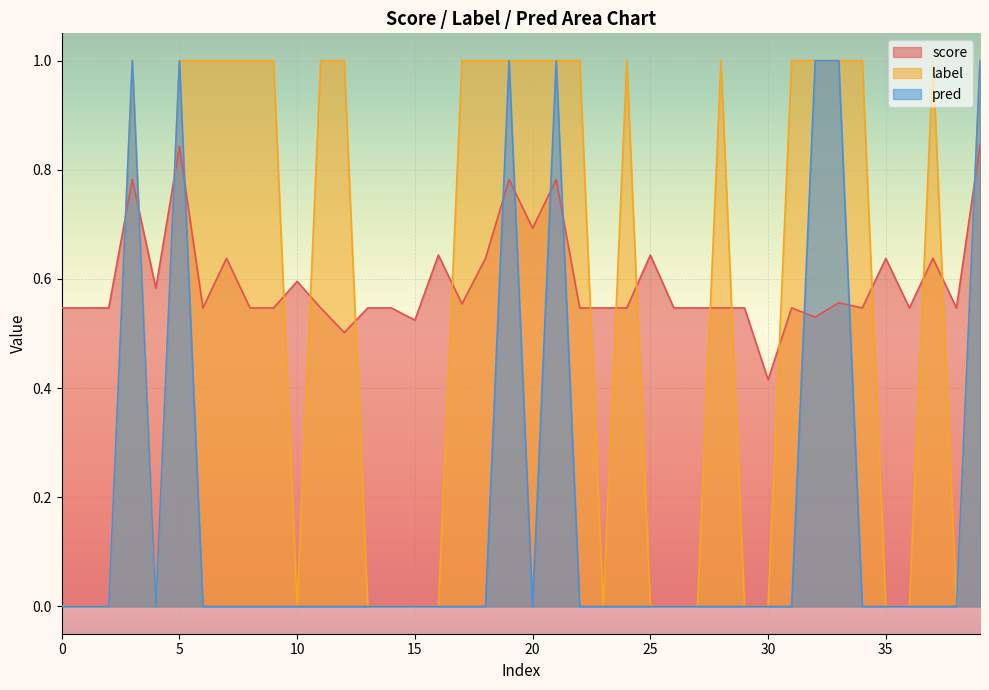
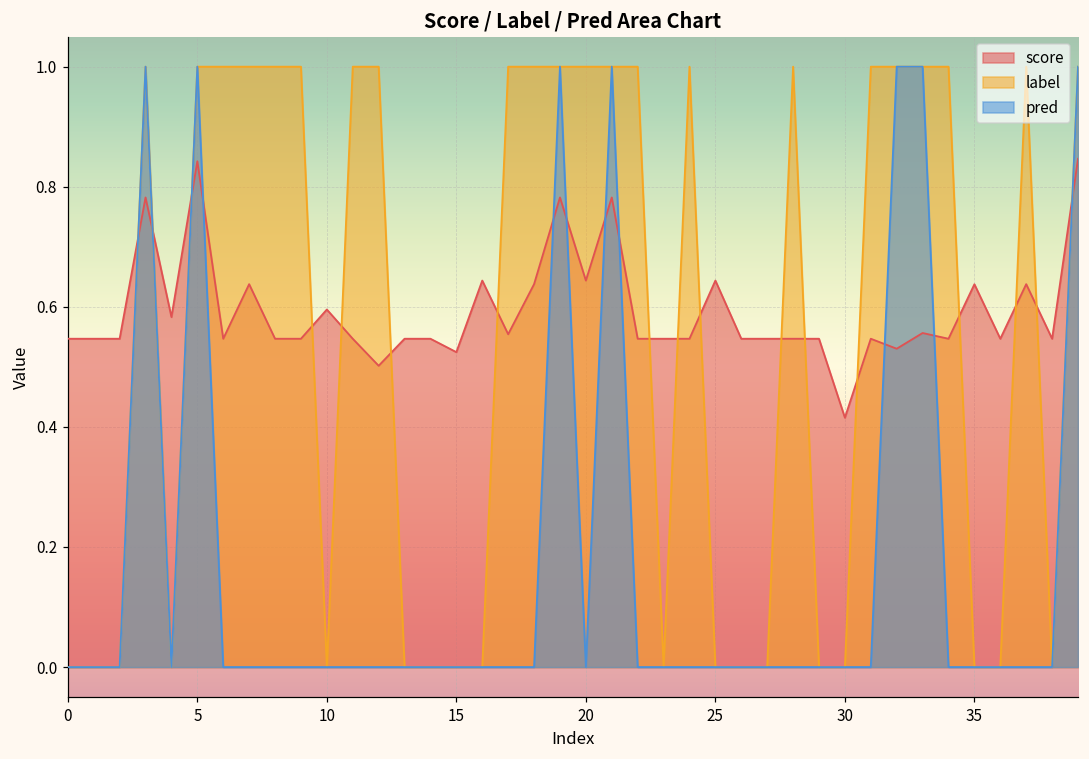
score, 20: 0.69 -> 0.64
